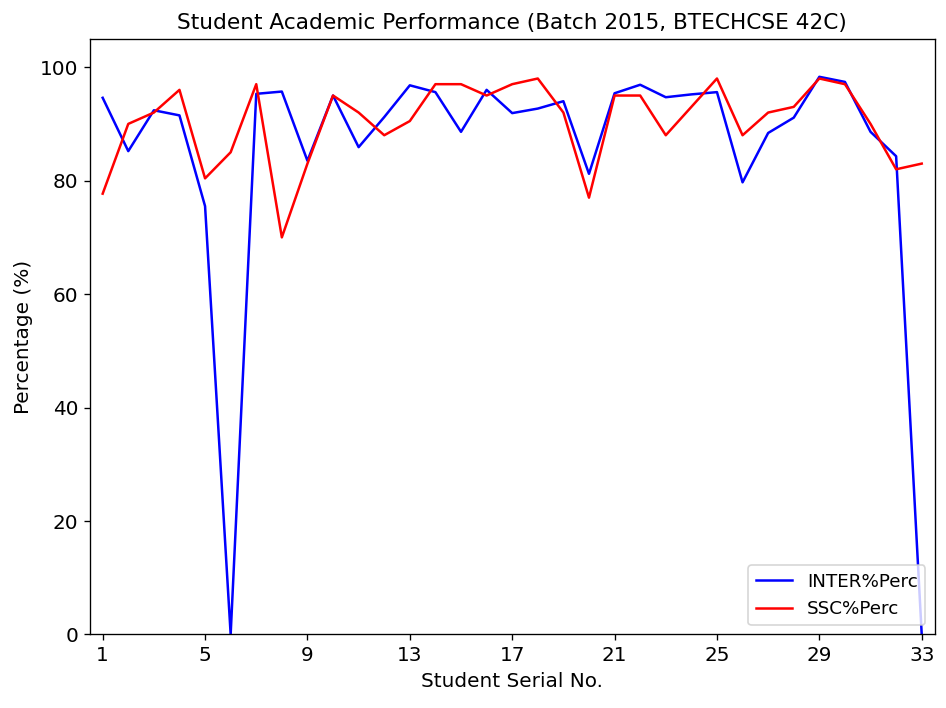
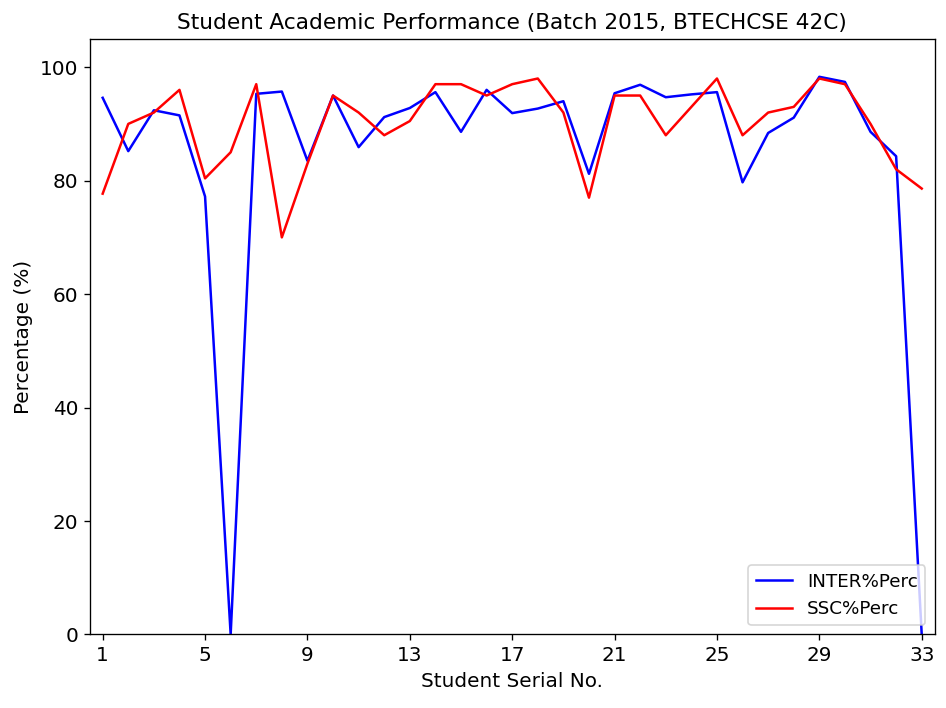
INTER%Perc, 5: 76 -> 77
INTER%Perc, 13: 97 -> 93
SSC%Perc, 33: 83 -> 79
